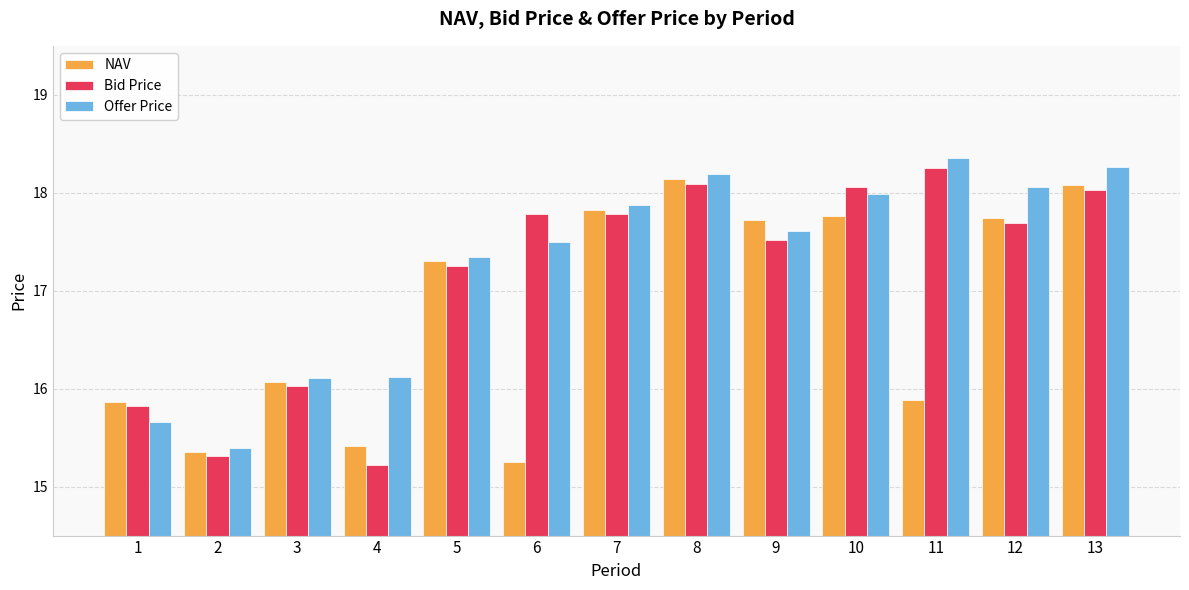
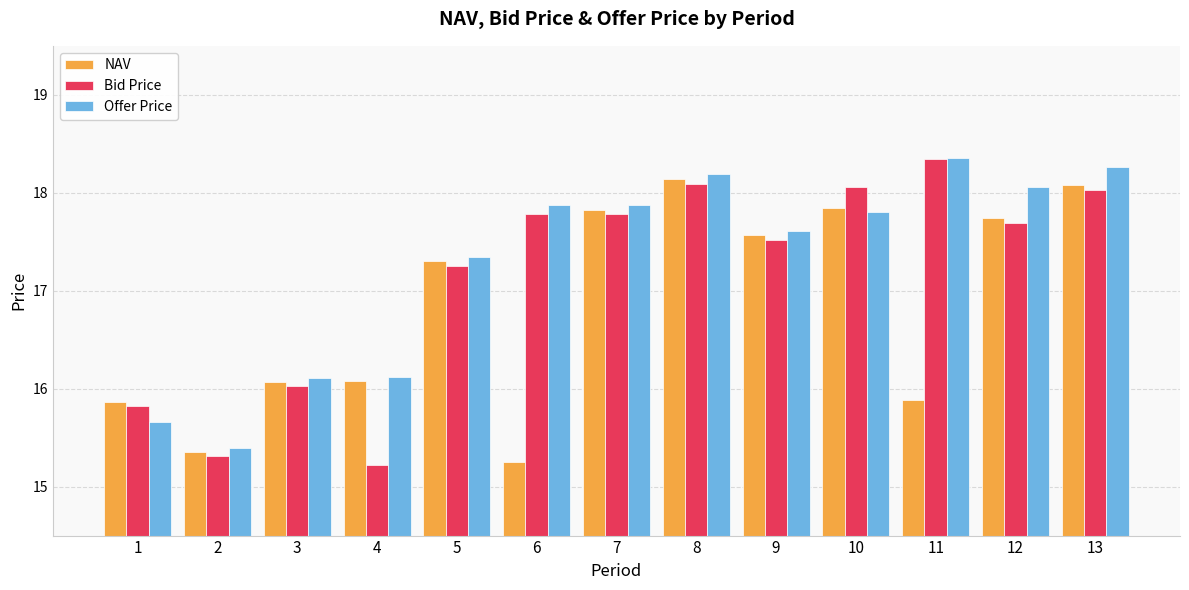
NAV, 4: 15.4 -> 16.1
Offer Price, 6: 17.5 -> 17.9
NAV, 9: 17.7 -> 17.6
NAV, 10: 17.76 -> 17.85
Offer Price, 10: 18.0 -> 17.8
Bid Price, 11: 18.26 -> 18.34
